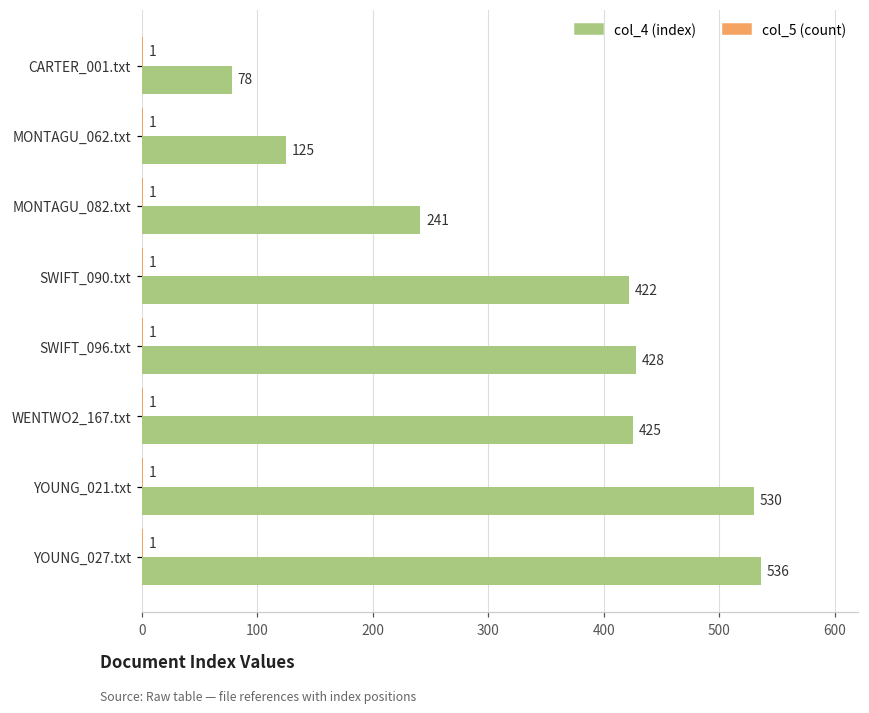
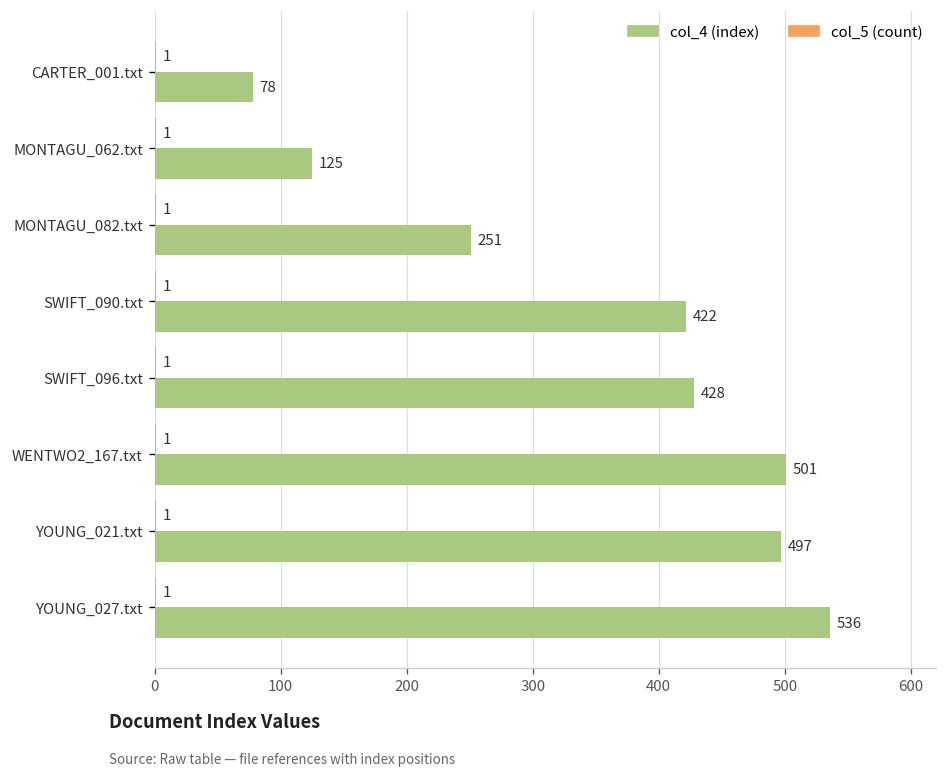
col_4 (index), MONTAGU_082.txt: 241 -> 251
col_4 (index), WENTWO2_167.txt: 425 -> 501
col_4 (index), YOUNG_021.txt: 530 -> 497
